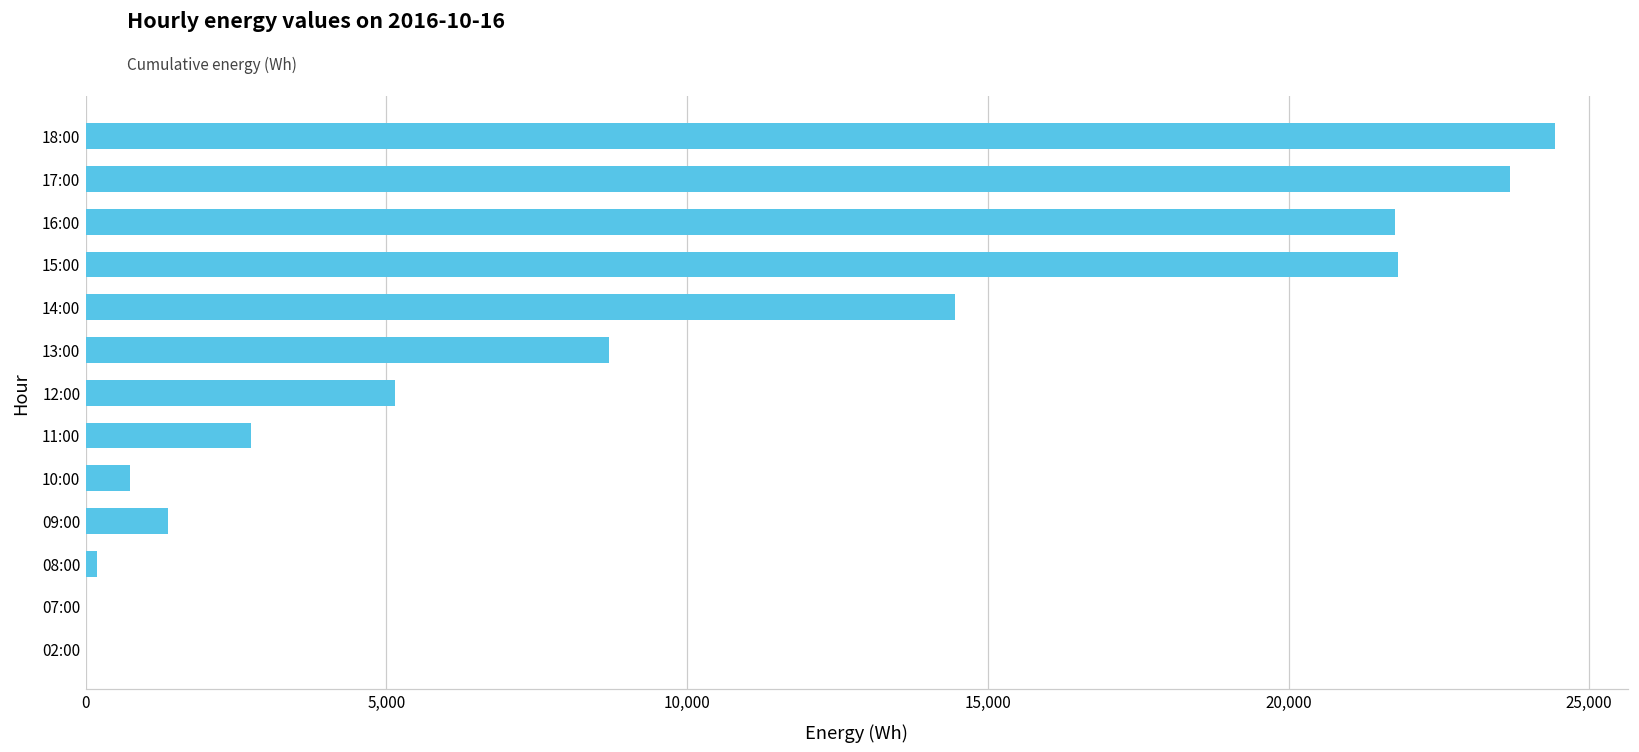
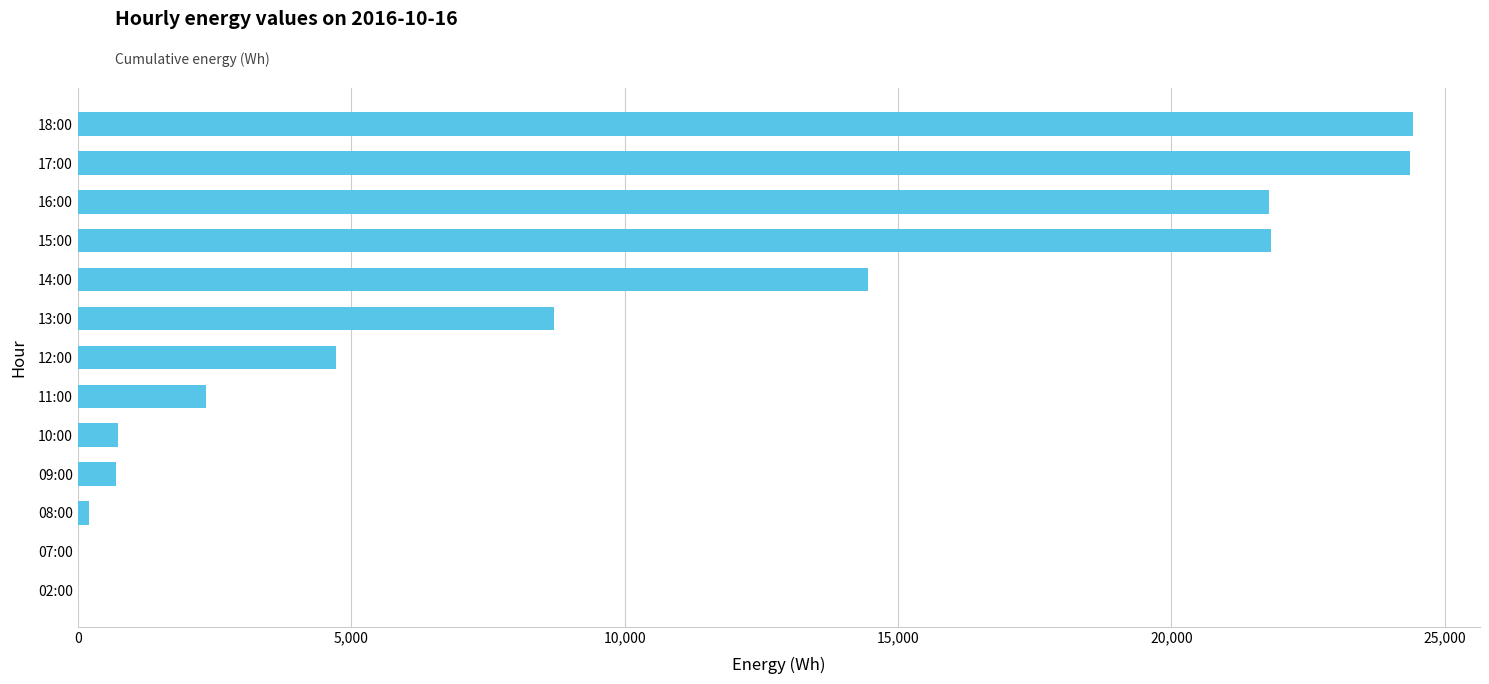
17:00: 23,700 -> 24,400
12:00: 5,100 -> 4,700
11:00: 2,700 -> 2,300
09:00: 1,400 -> 700
